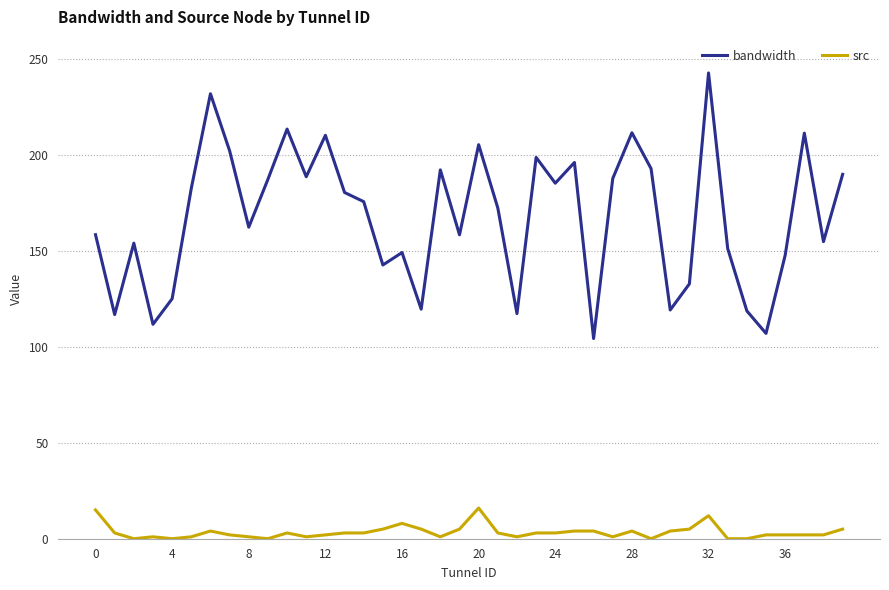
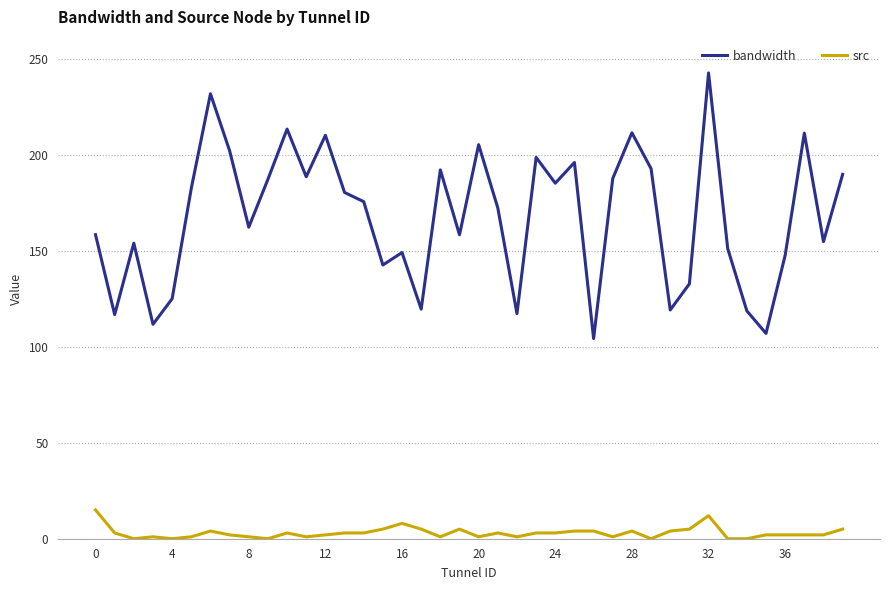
src, 20: 16 -> 1
